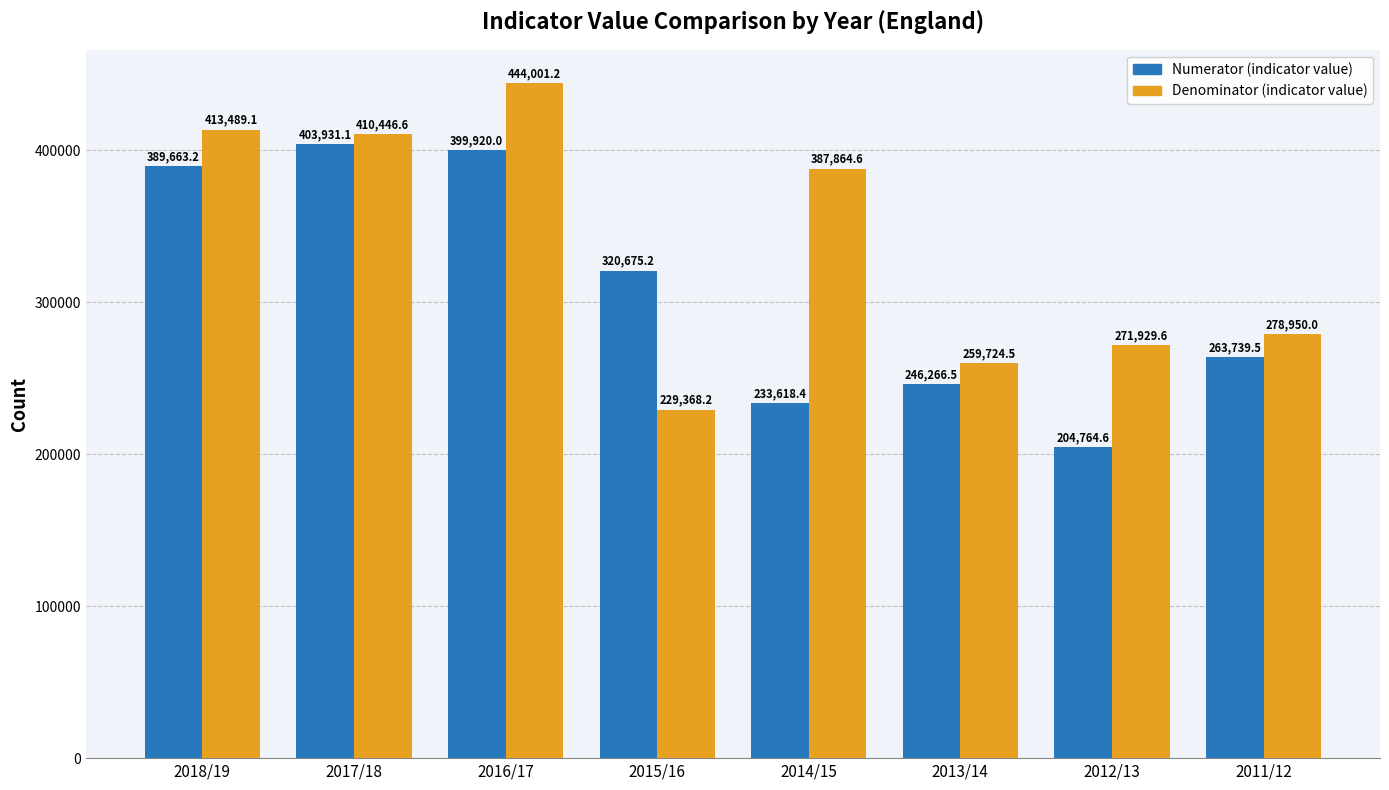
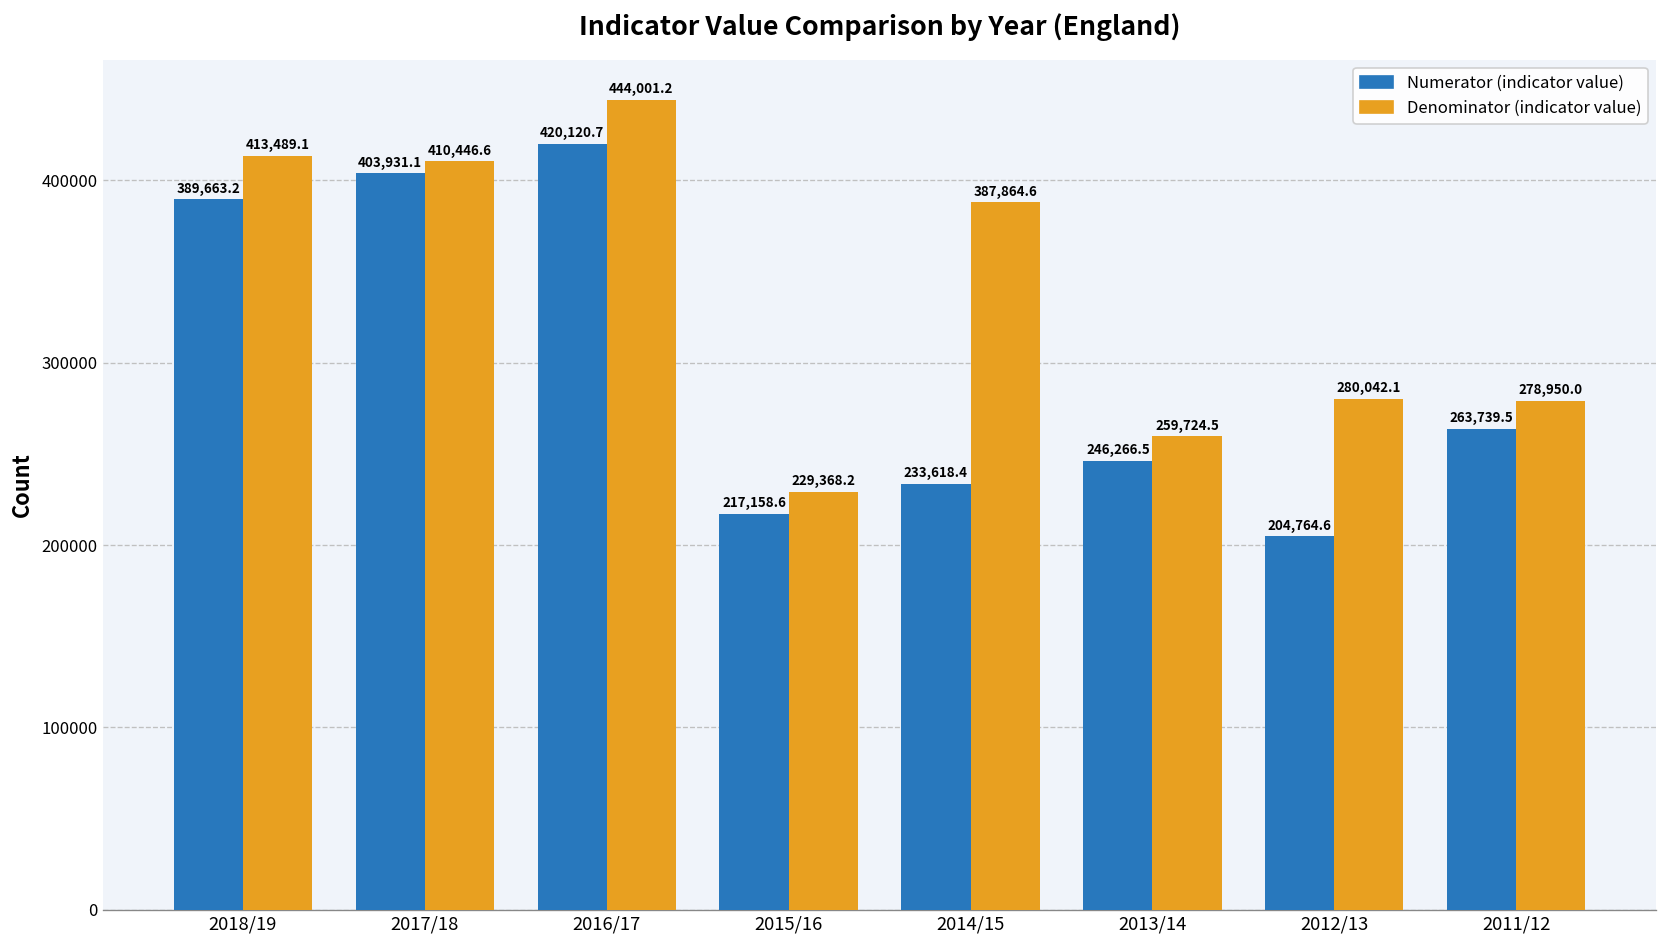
Numerator (indicator value), 2016/17: 399,920.0 -> 420,120.7
Numerator (indicator value), 2015/16: 320,675.2 -> 217,158.6
Denominator (indicator value), 2012/13: 271,929.6 -> 280,042.1
